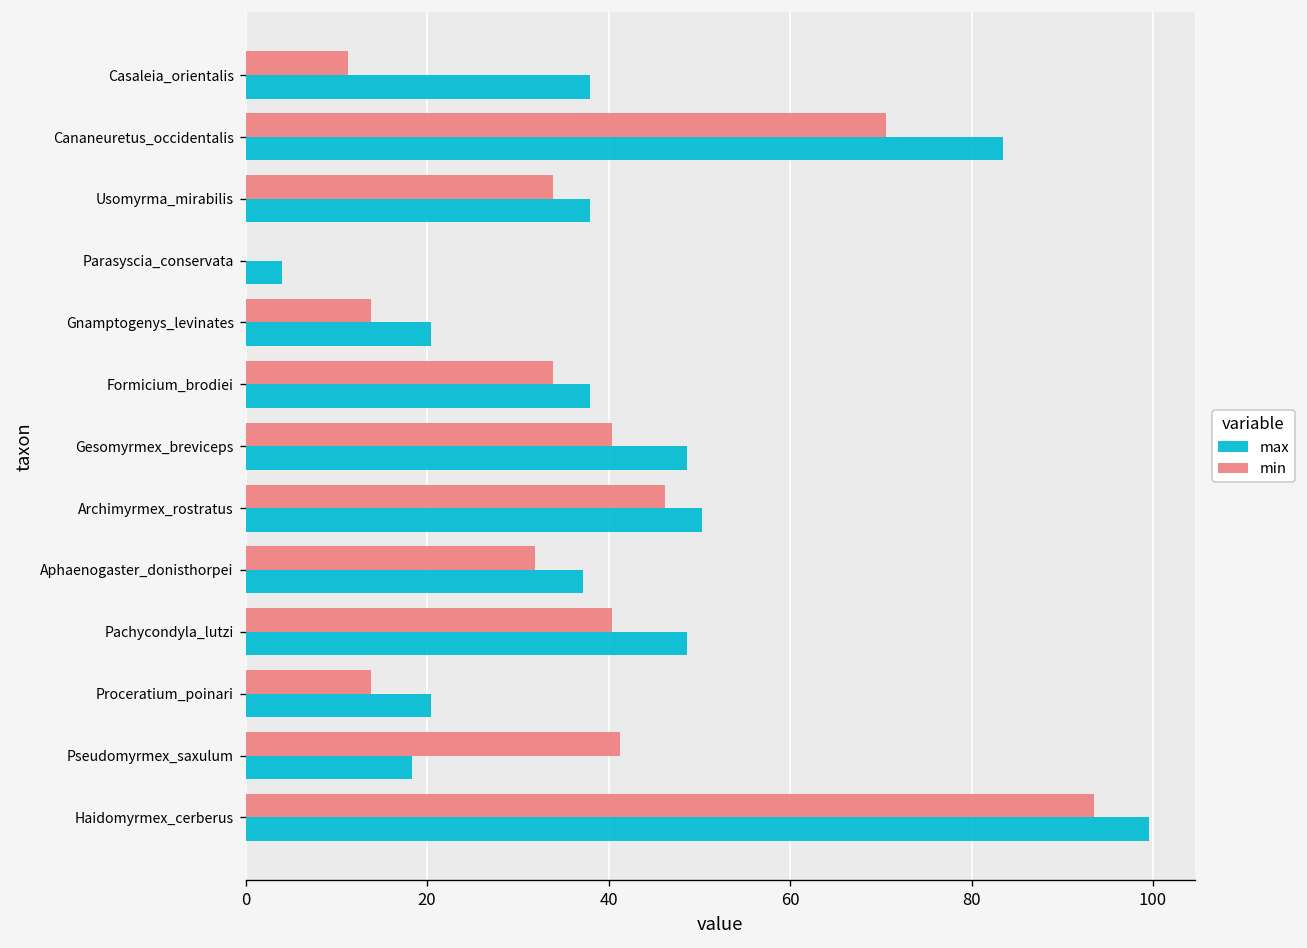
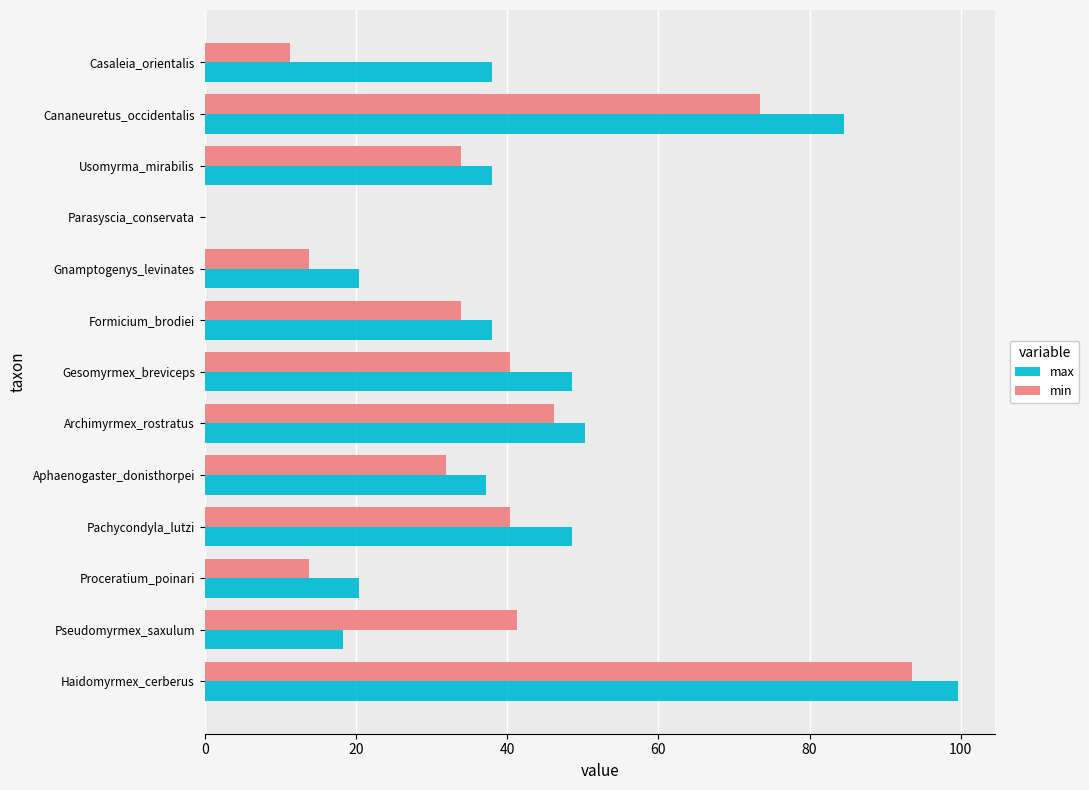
min, Cananeuretus_occidentalis: 71 -> 73
max, Cananeuretus_occidentalis: 84 -> 85
max, Parasyscia_conservata: 4 -> 0
